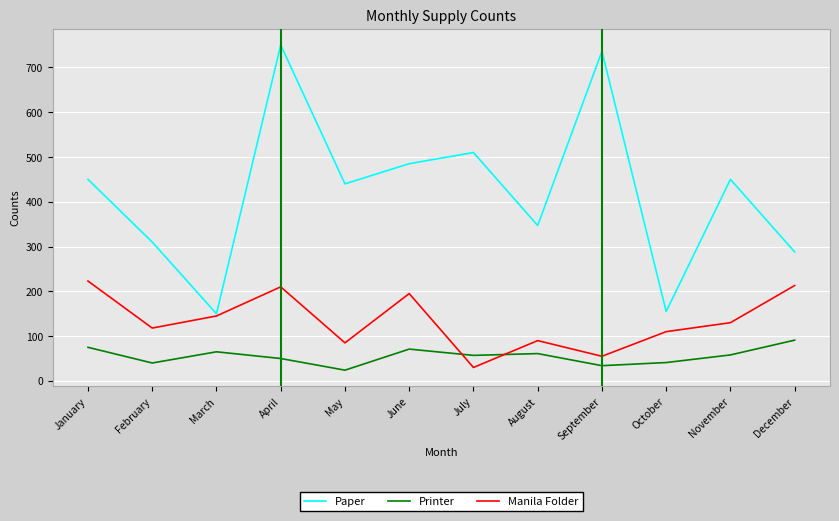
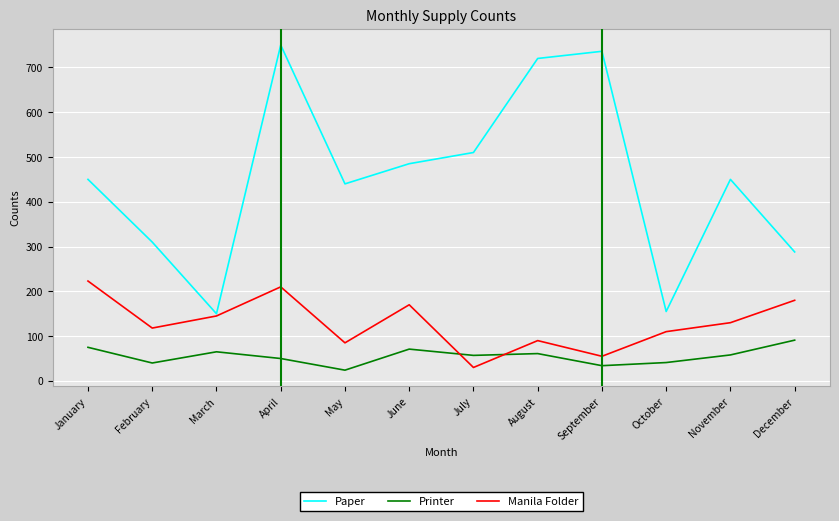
Manila Folder, June: 200 -> 170
Paper, August: 350 -> 720
Manila Folder, December: 210 -> 180
